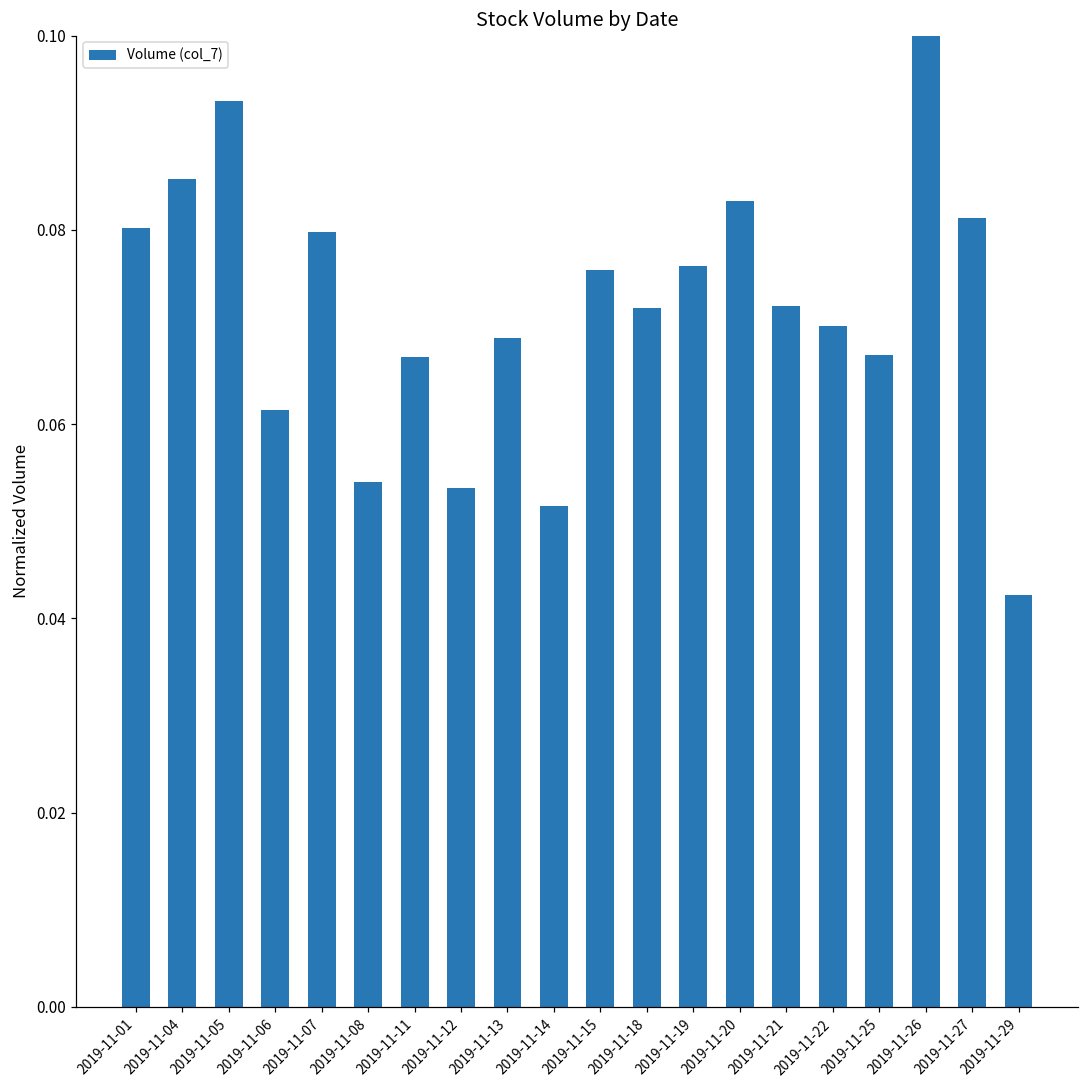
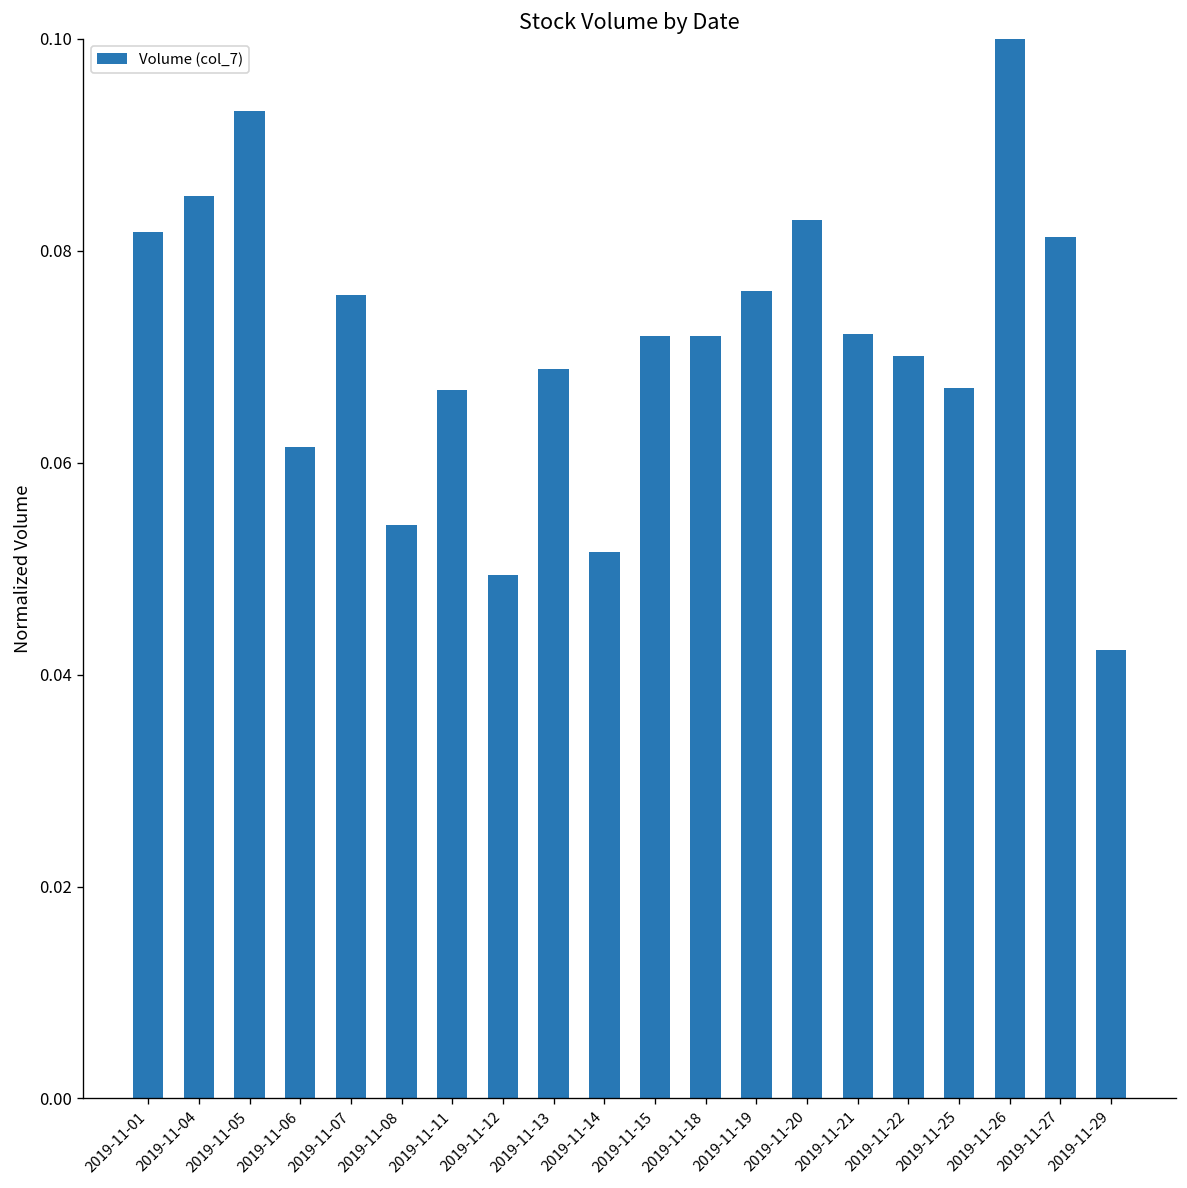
2019-11-01: 0.080 -> 0.082
2019-11-07: 0.080 -> 0.076
2019-11-12: 0.053 -> 0.049
2019-11-15: 0.076 -> 0.072
